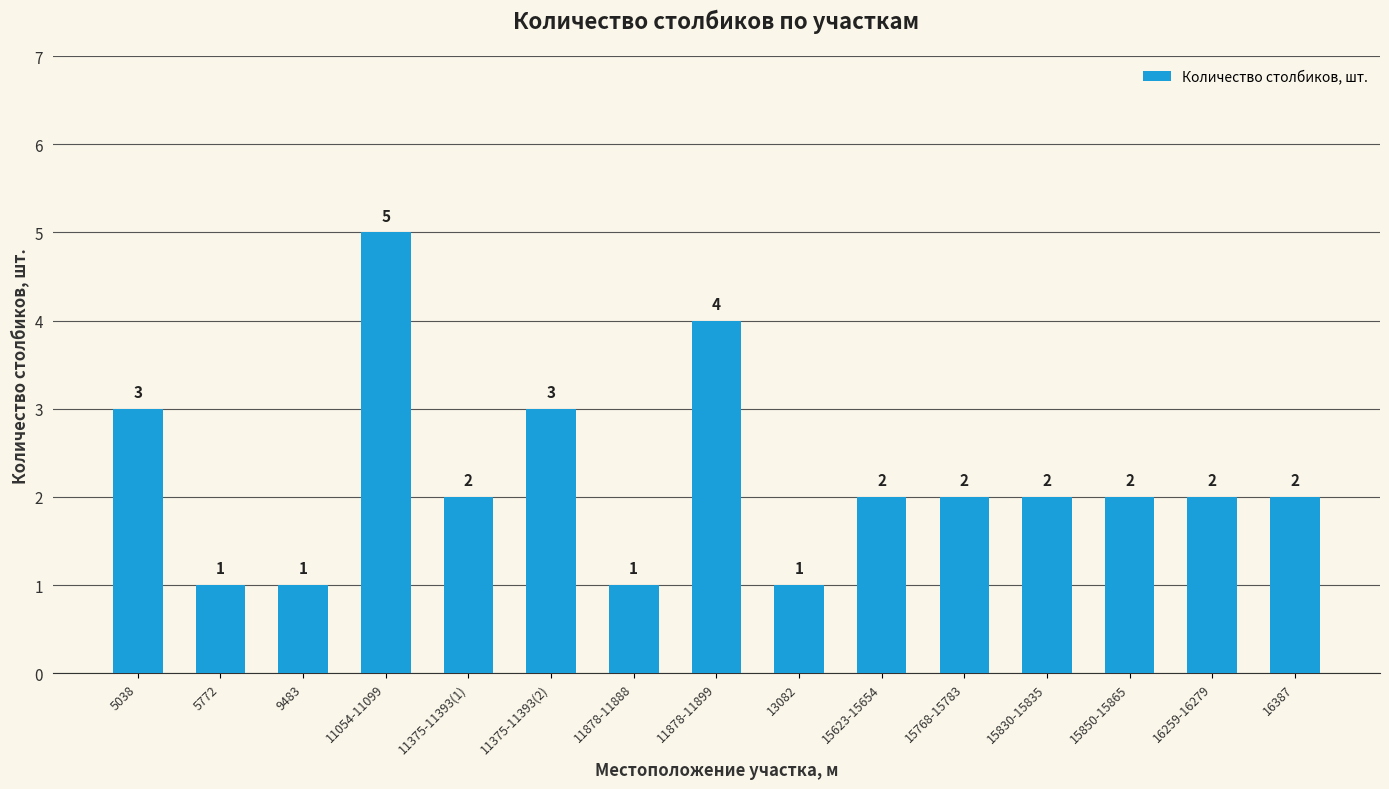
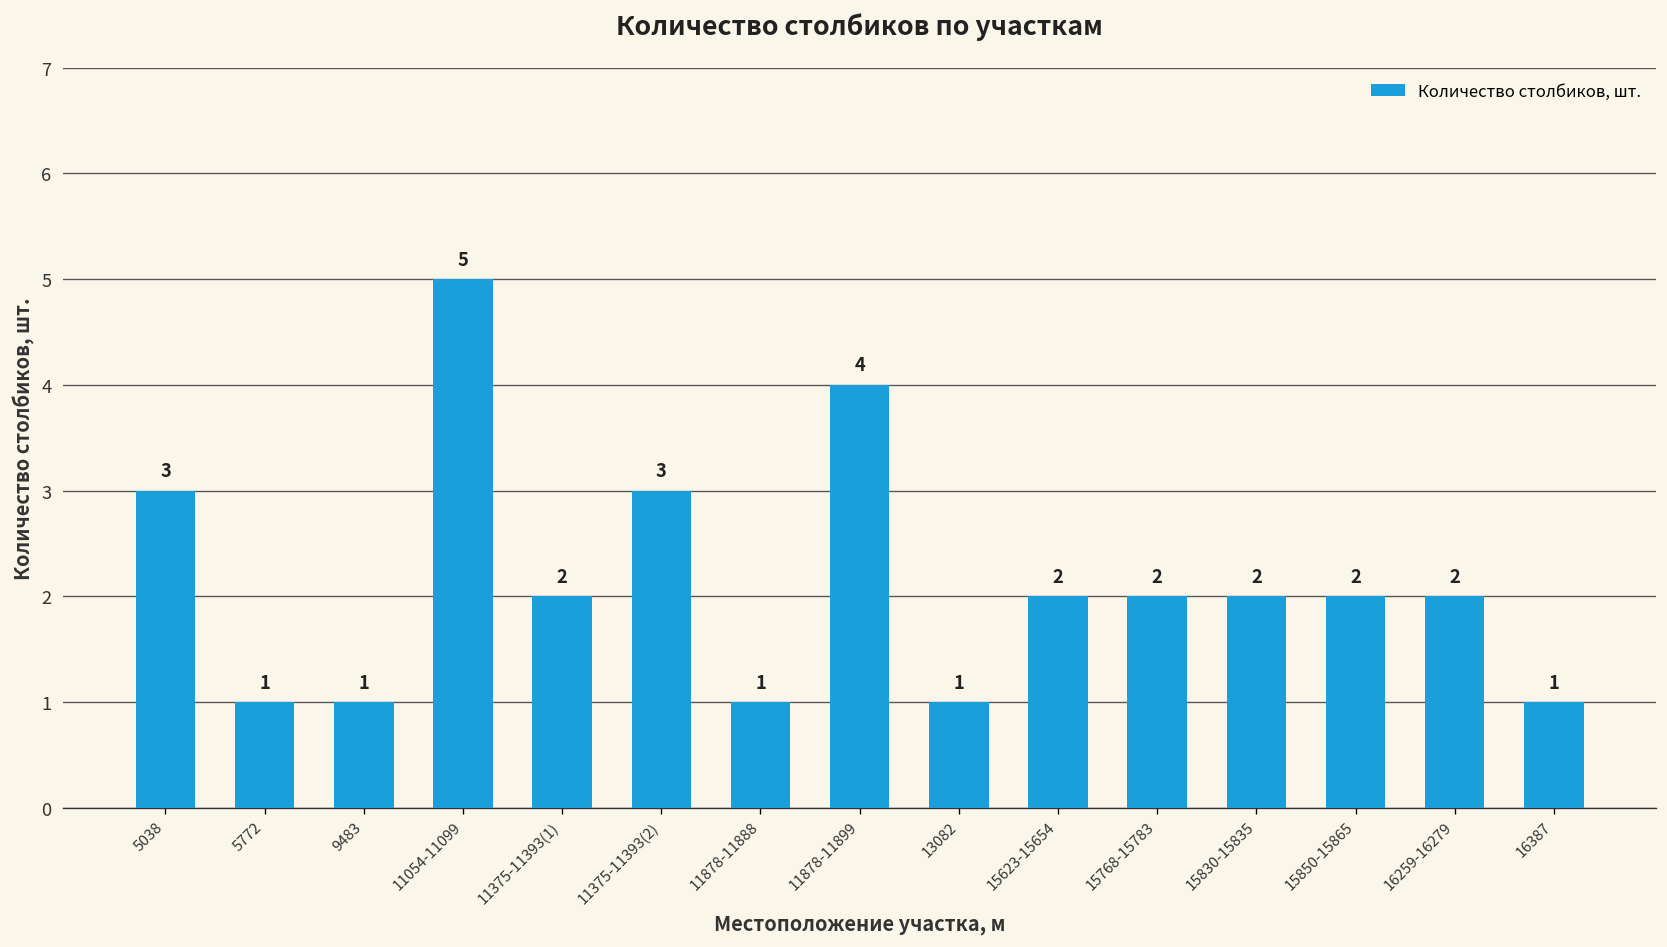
16387: 2 -> 1
